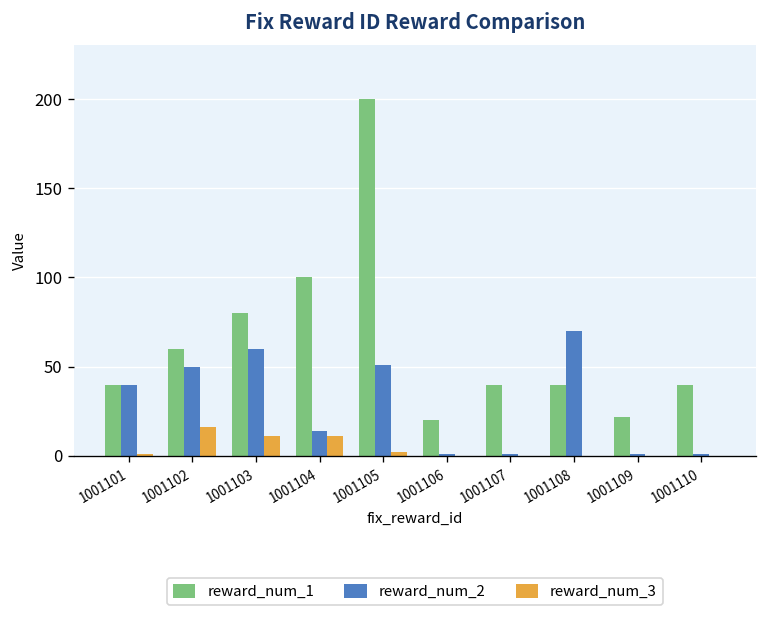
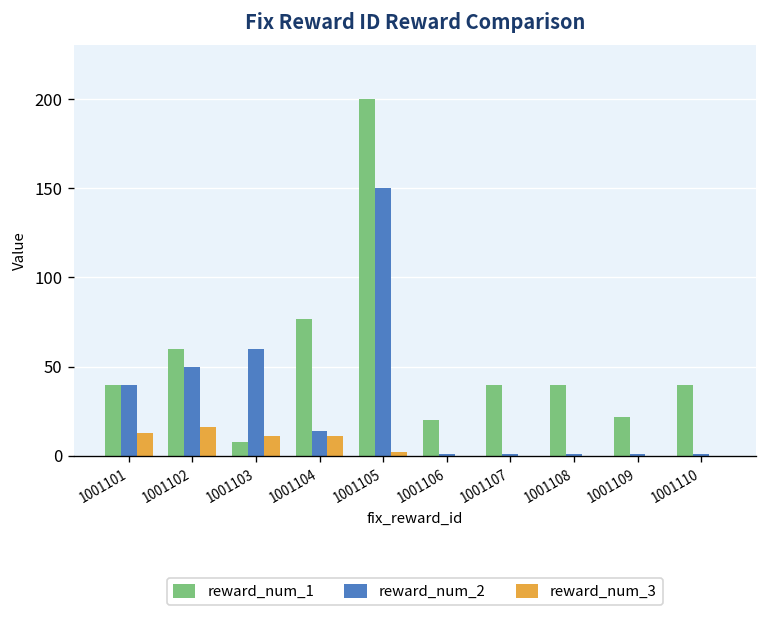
reward_num_3, 1001101: 1 -> 13
reward_num_1, 1001103: 80 -> 8
reward_num_1, 1001104: 100 -> 77
reward_num_2, 1001105: 51 -> 150
reward_num_2, 1001108: 70 -> 1
